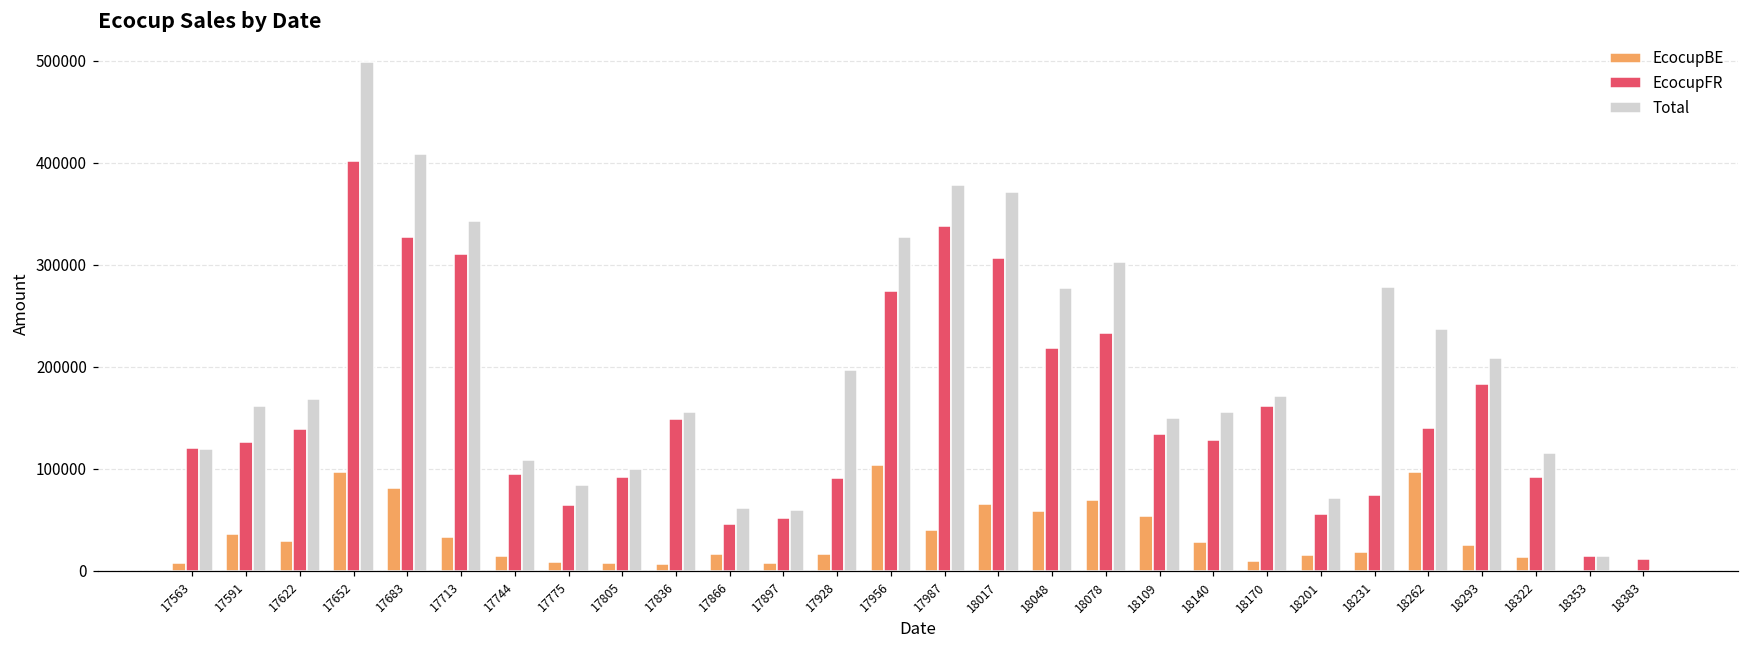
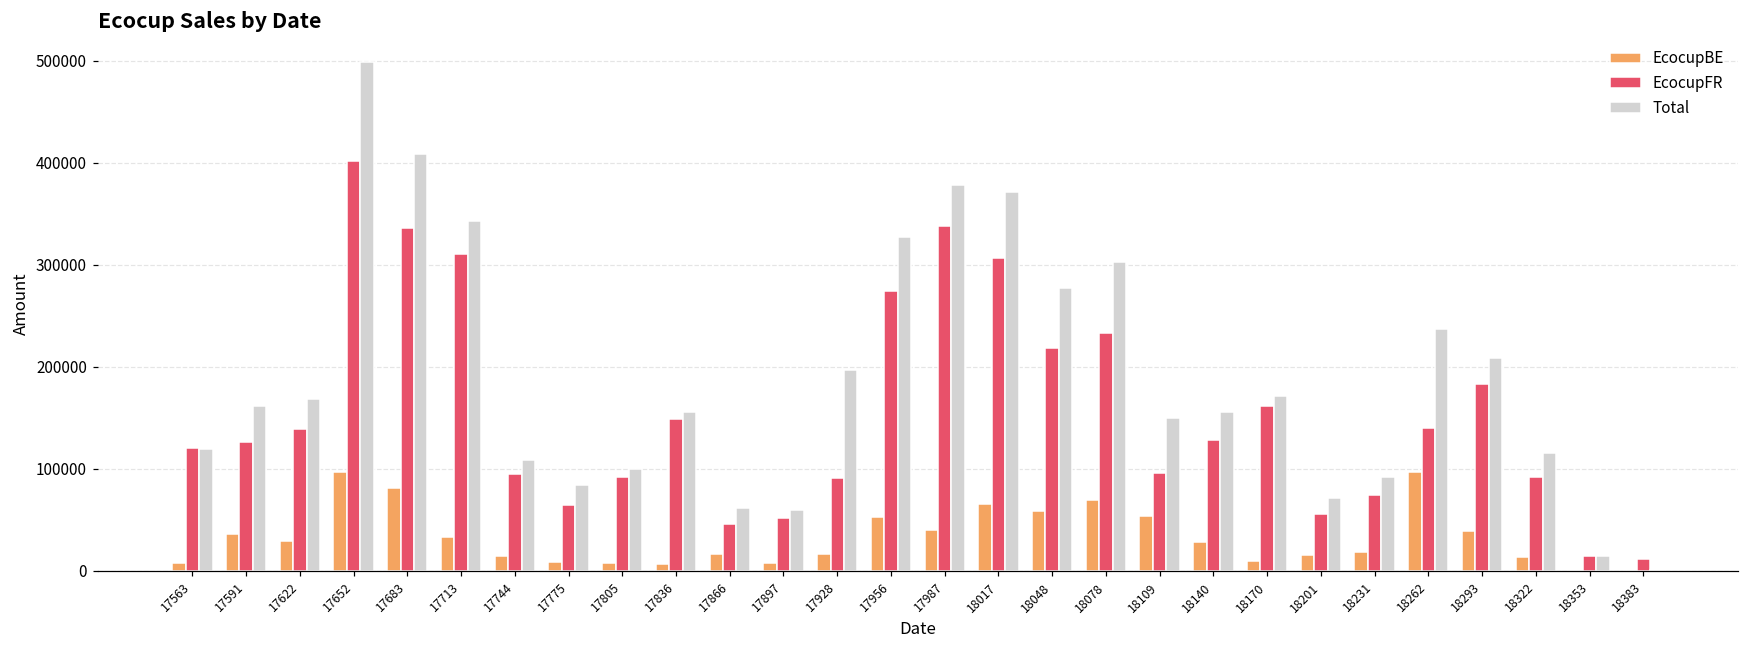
EcocupFR, 17683: 330000 -> 340000
EcocupBE, 17956: 100000 -> 50000
EcocupFR, 18109: 130000 -> 100000
Total, 18231: 280000 -> 90000
EcocupBE, 18293: 30000 -> 40000
